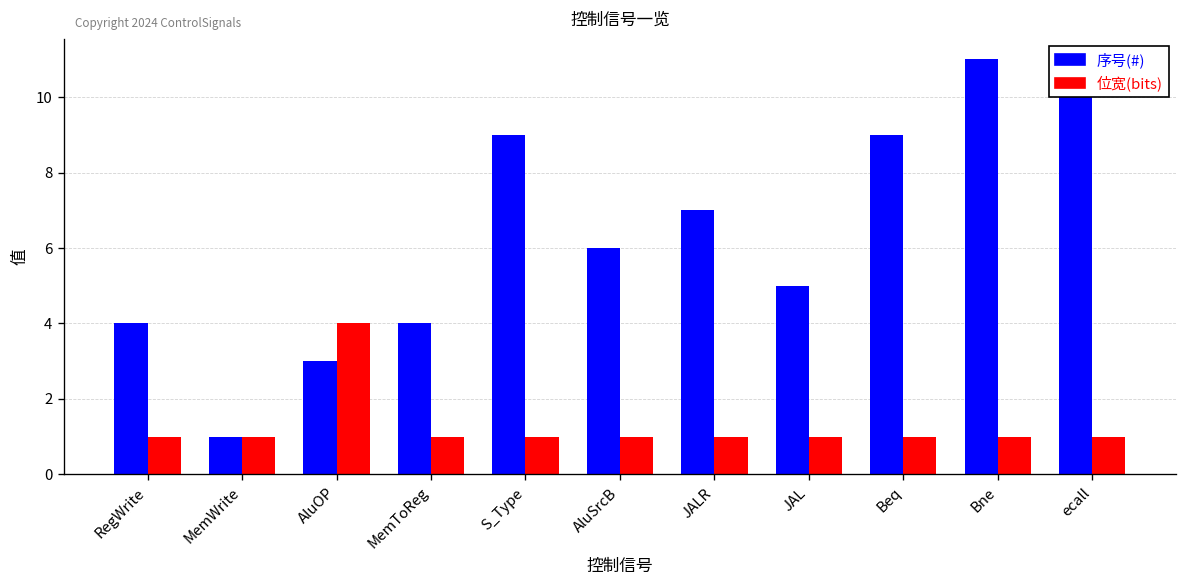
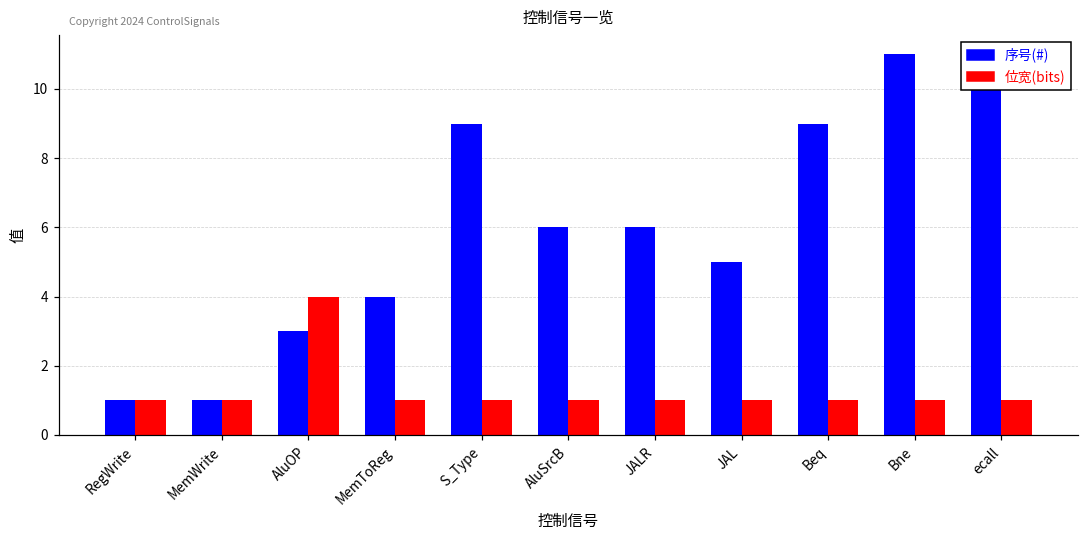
序号(#), RegWrite: 4 -> 1
序号(#), JALR: 7 -> 6
